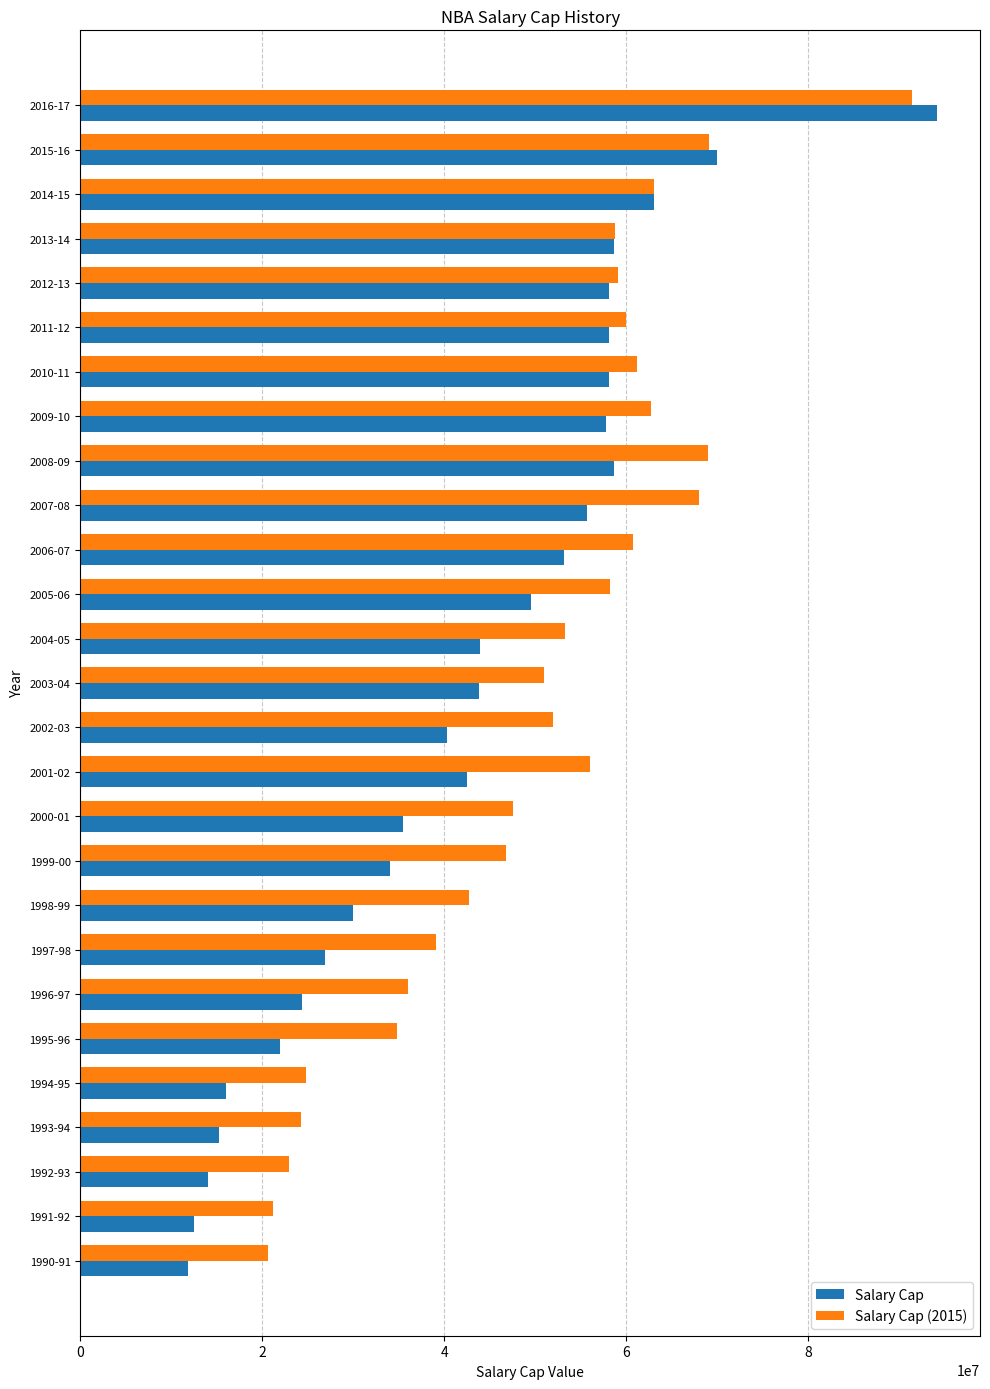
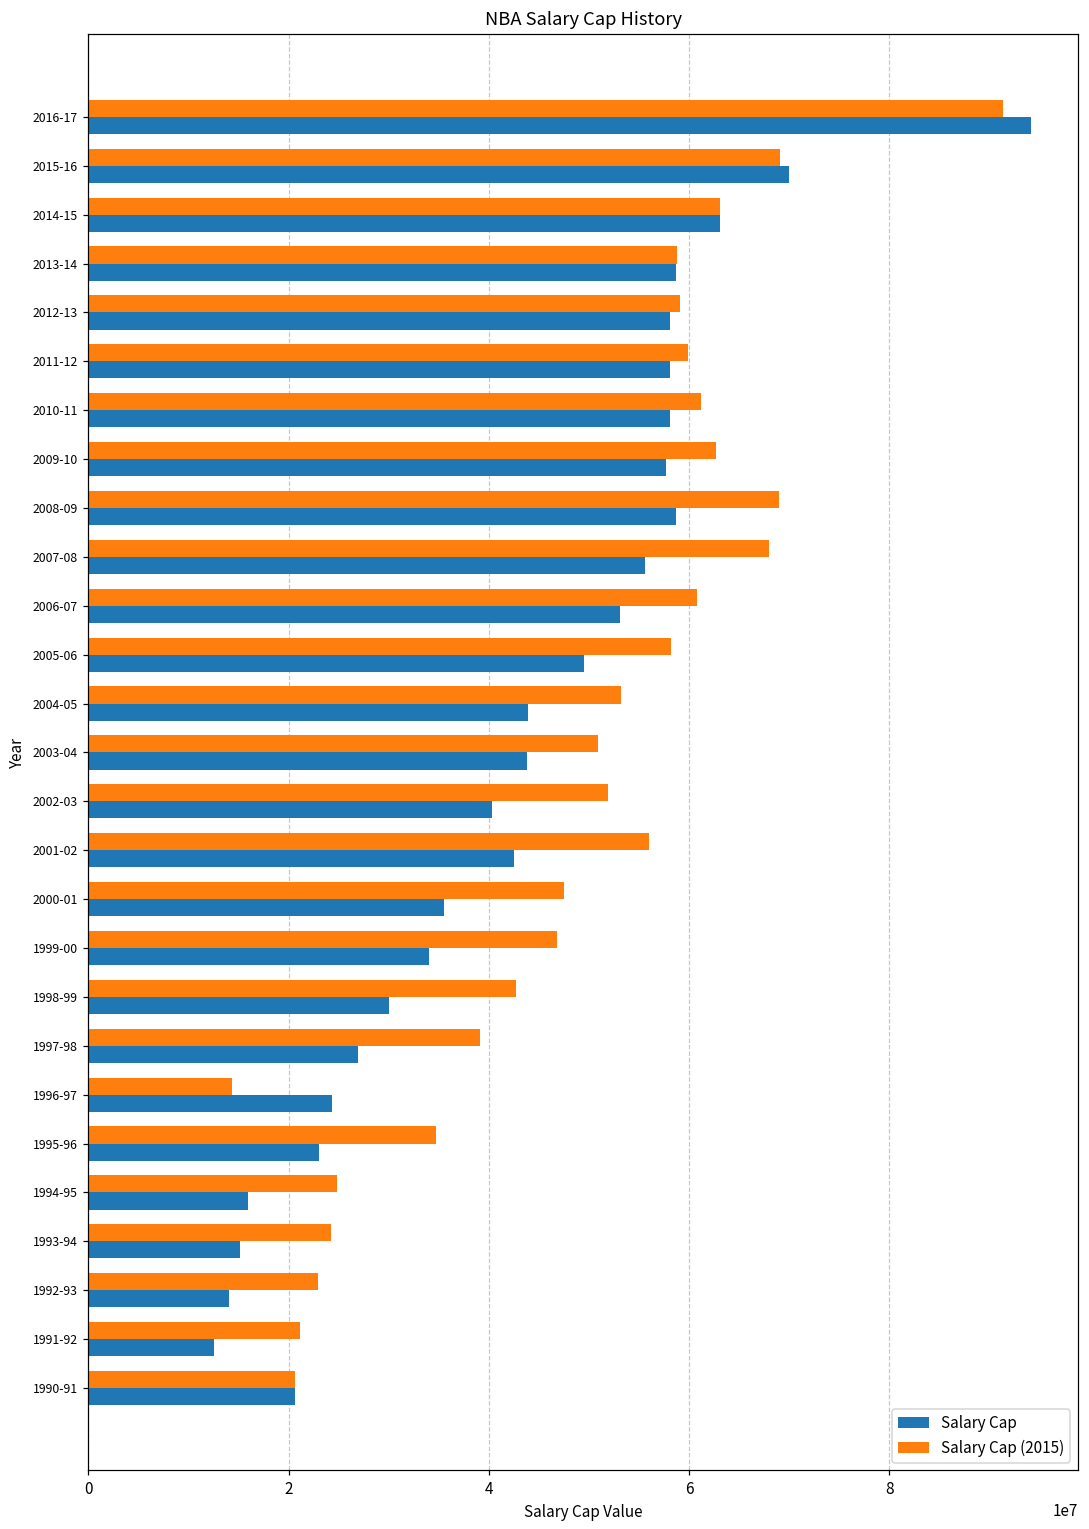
Salary Cap (2015), 1996-97: 36000000 -> 14000000
Salary Cap, 1995-96: 22000000 -> 23000000
Salary Cap, 1990-91: 12000000 -> 21000000
